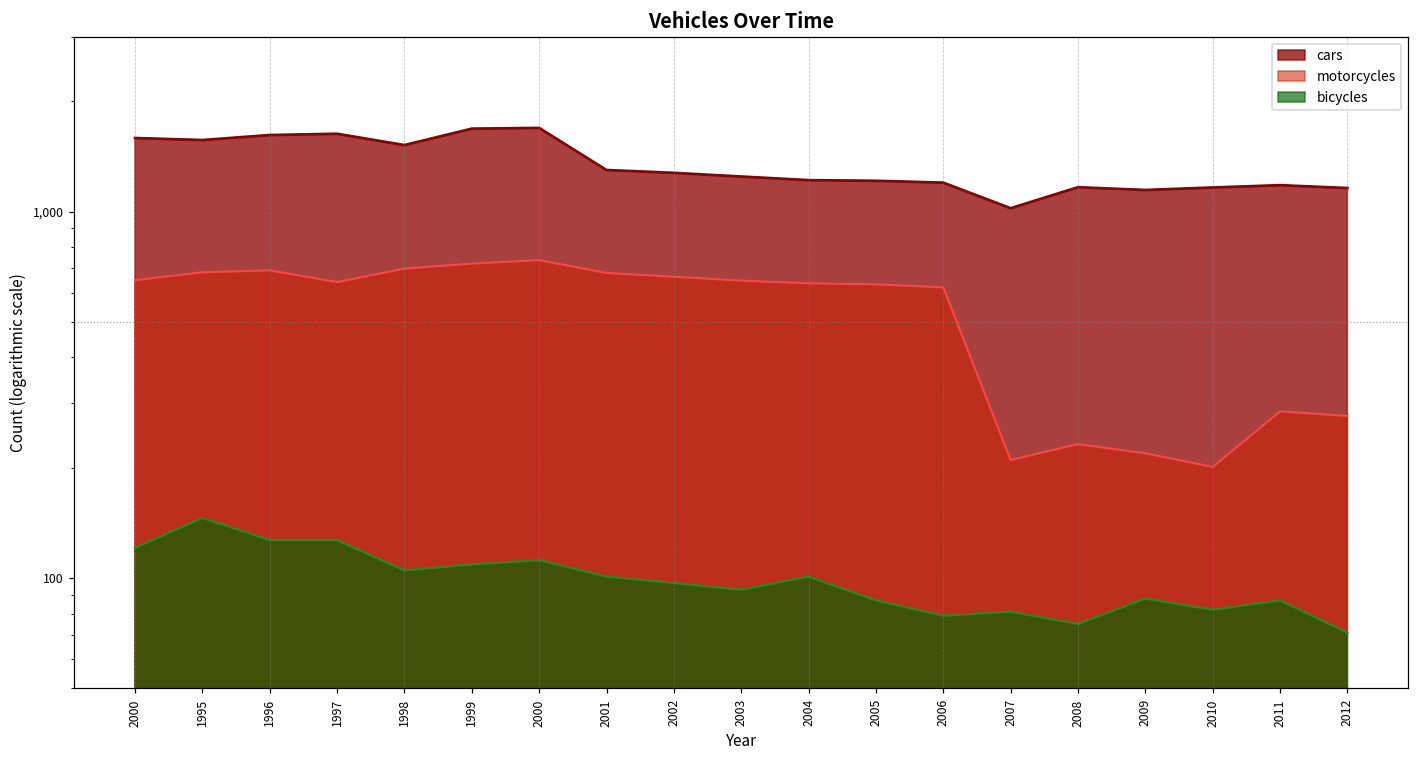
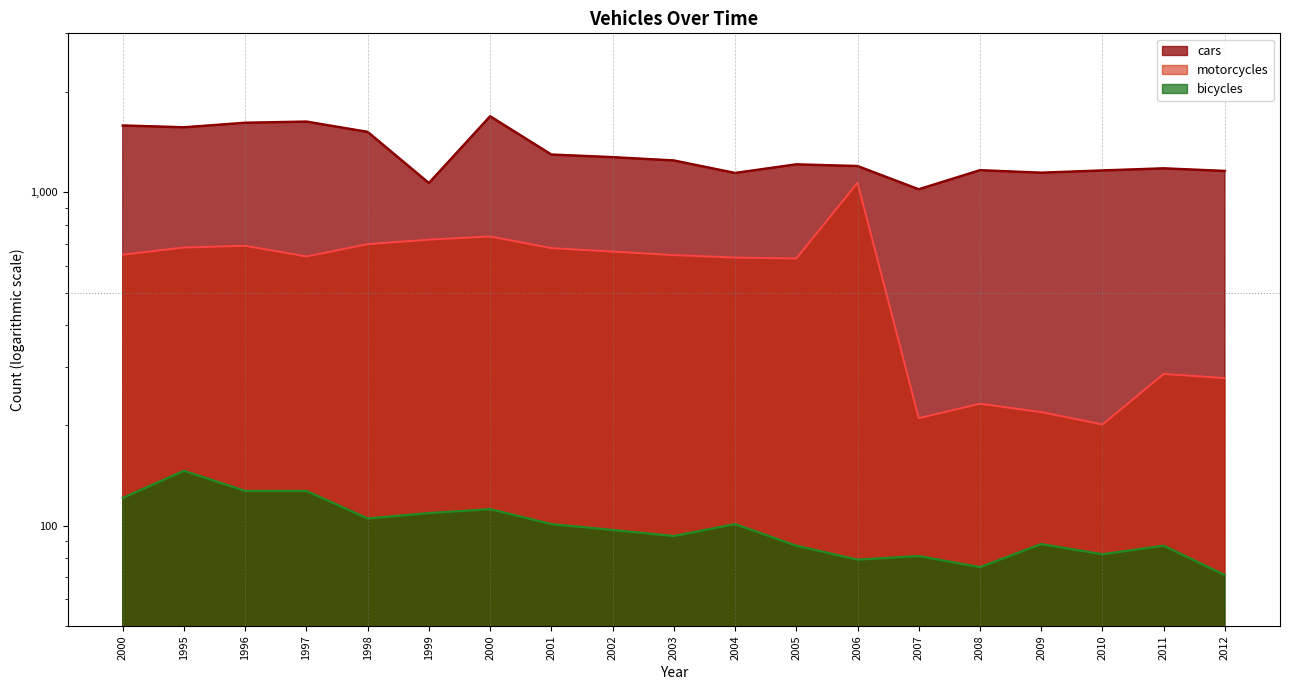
cars, 1999: 1,700 -> 1,070
cars, 2004: 1,220 -> 1,140
motorcycles, 2006: 620 -> 1,070
